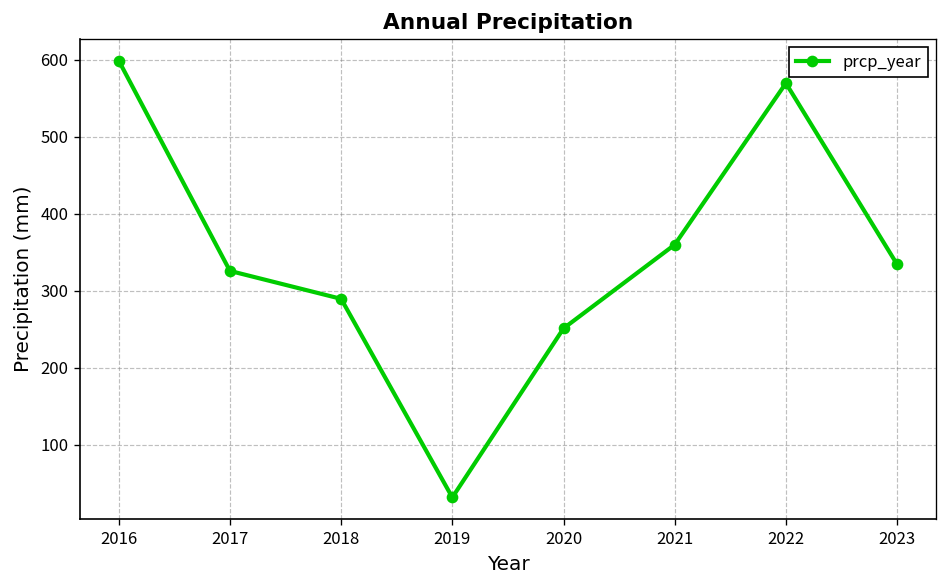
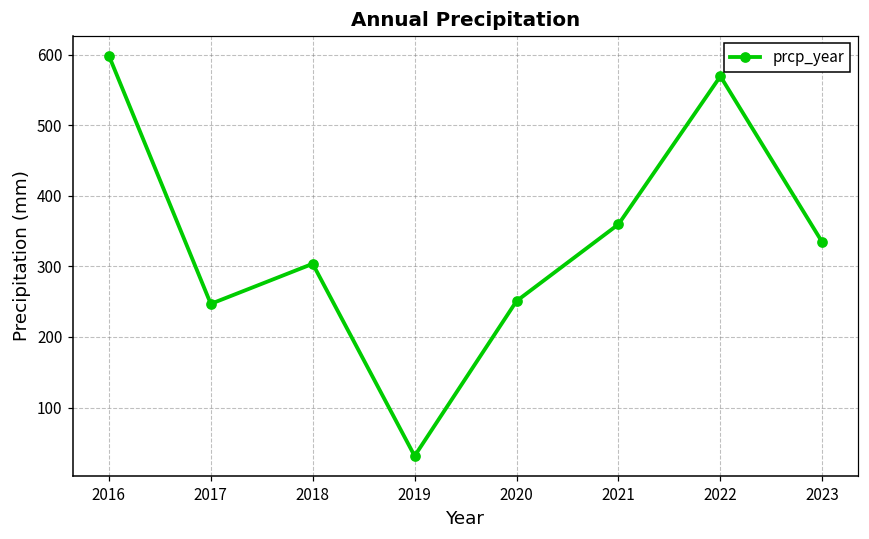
2017: 330 -> 250
2018: 290 -> 300
